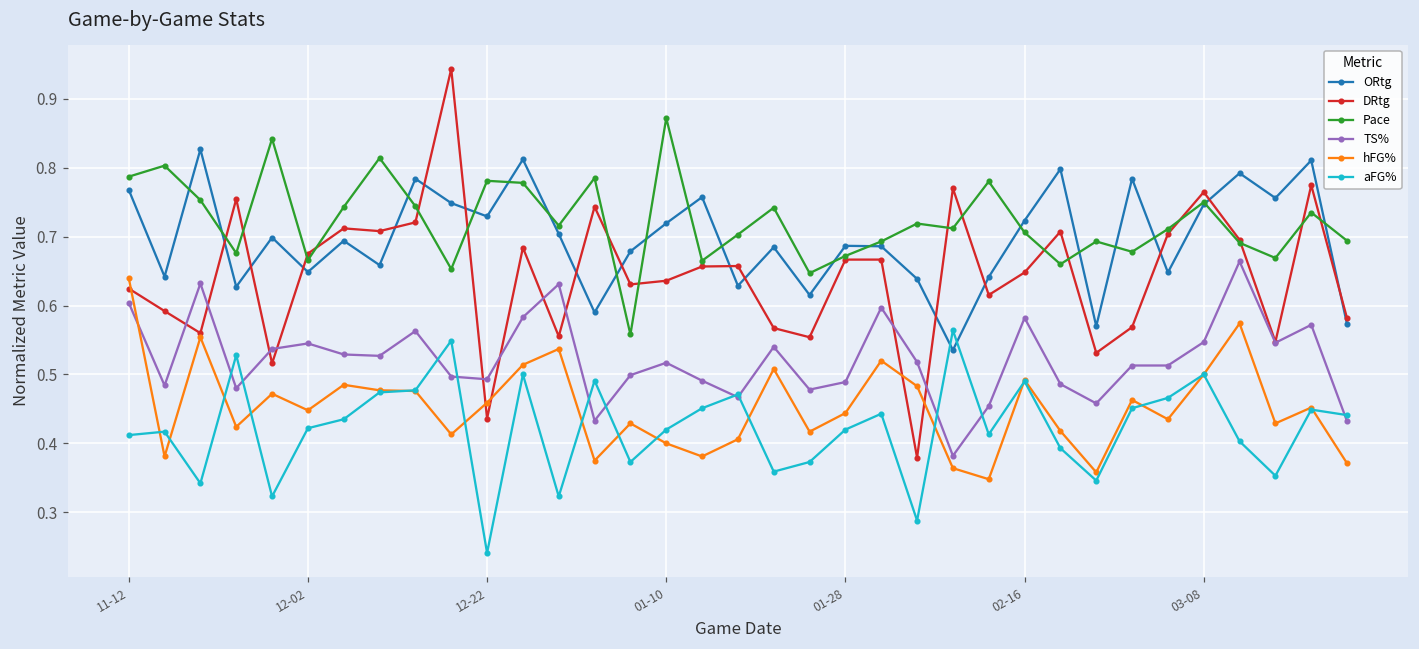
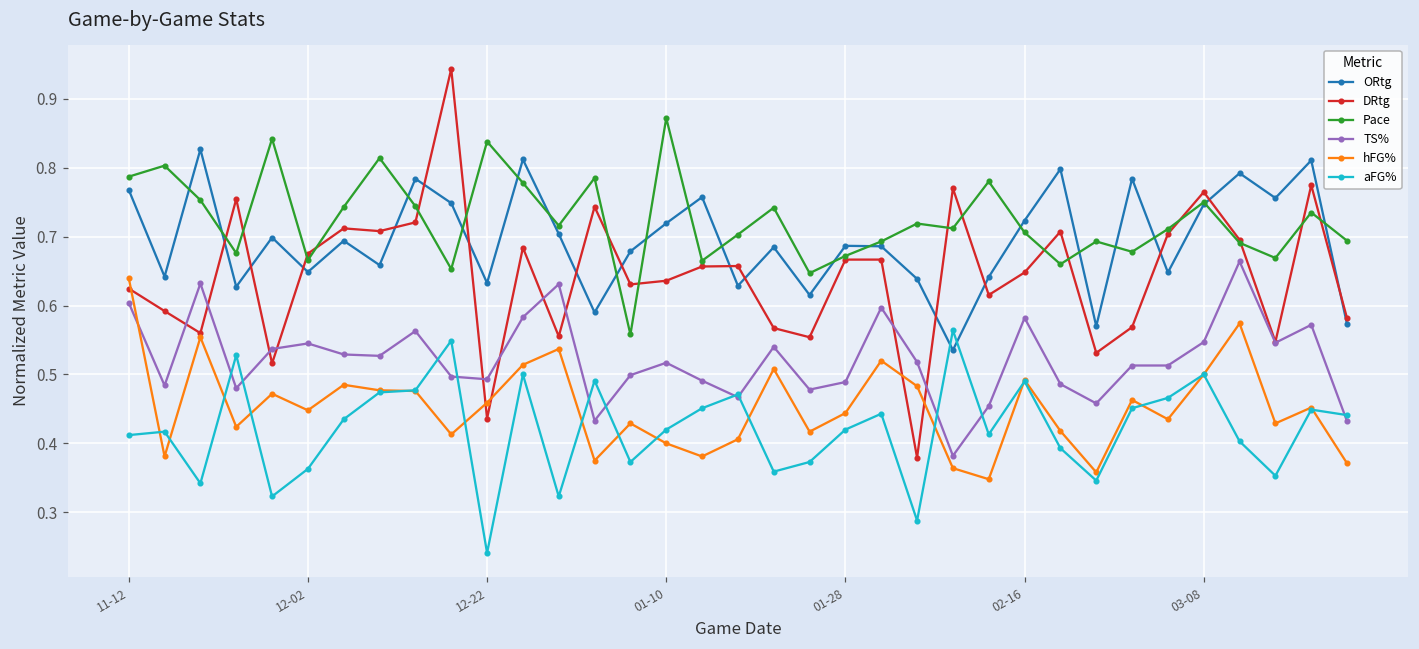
aFG%, 12-02: 0.42 -> 0.36
ORtg, 12-22: 0.73 -> 0.63
Pace, 12-22: 0.78 -> 0.84
